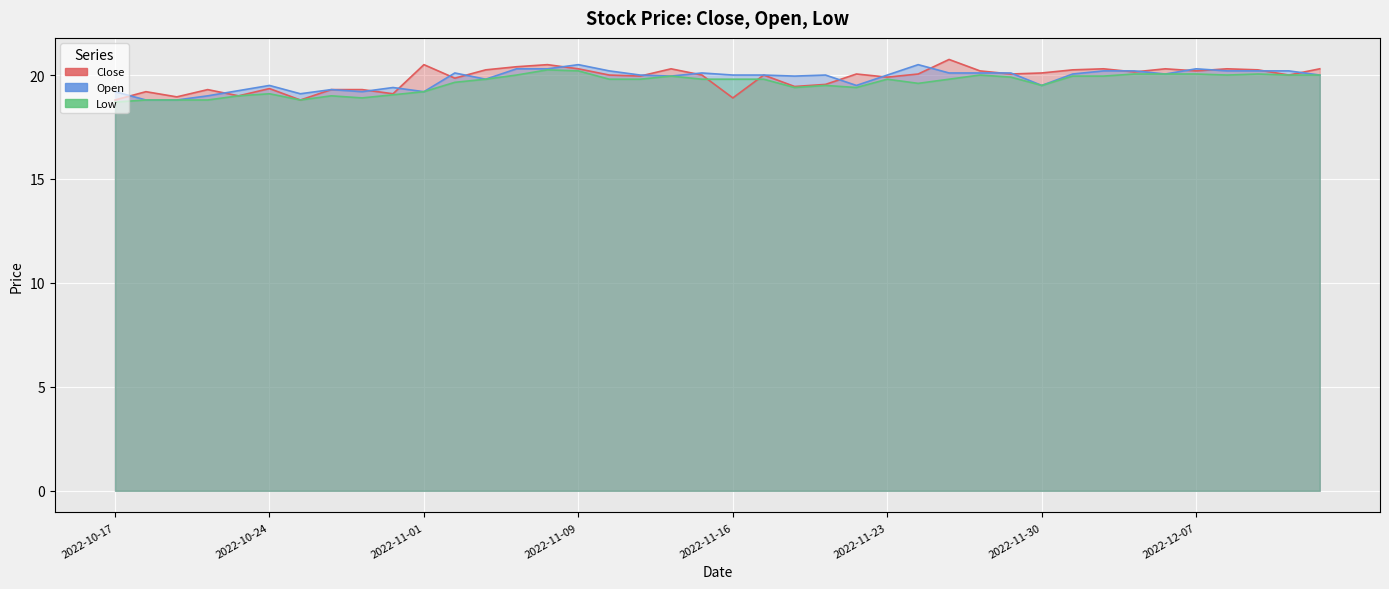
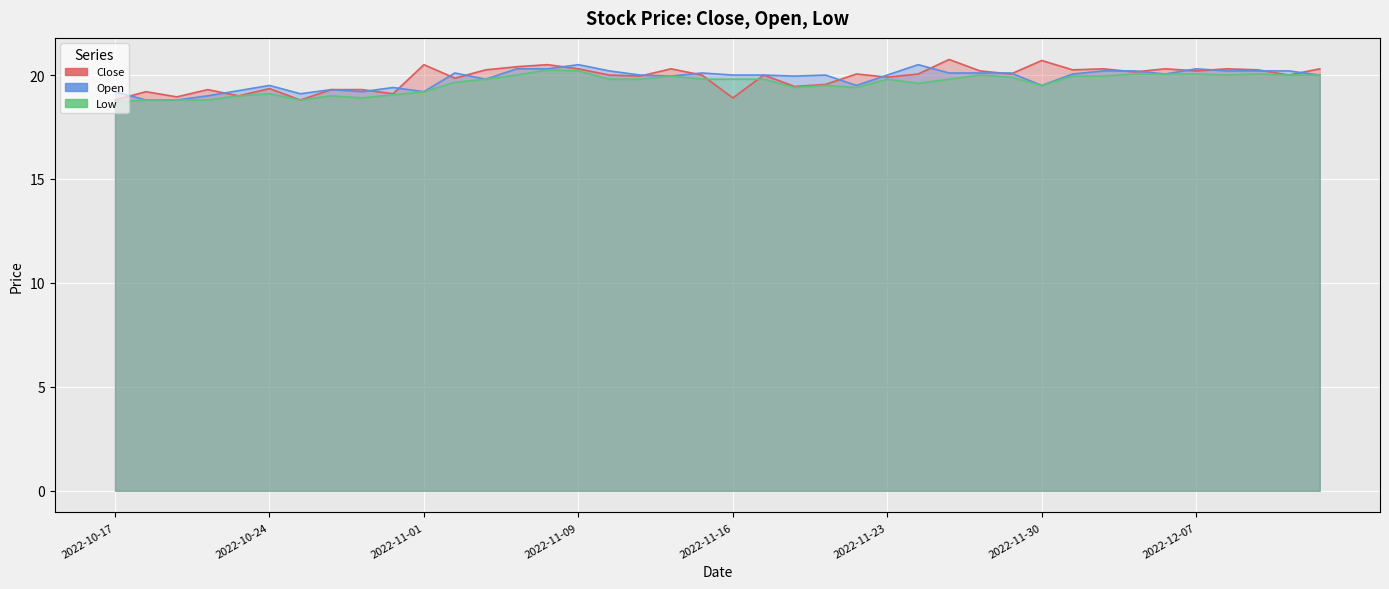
Close, 2022-11-30: 20.1 -> 20.7
